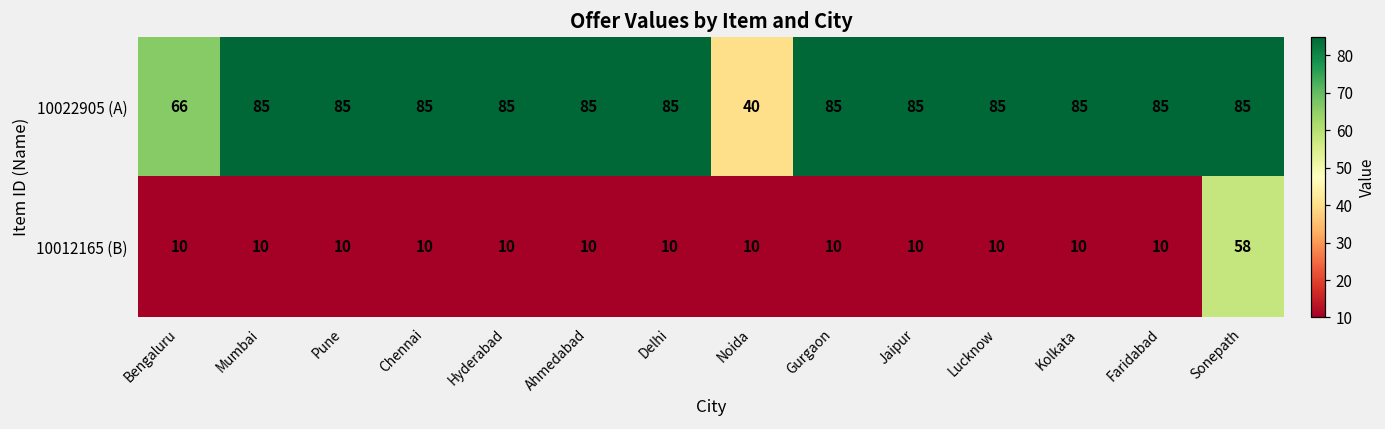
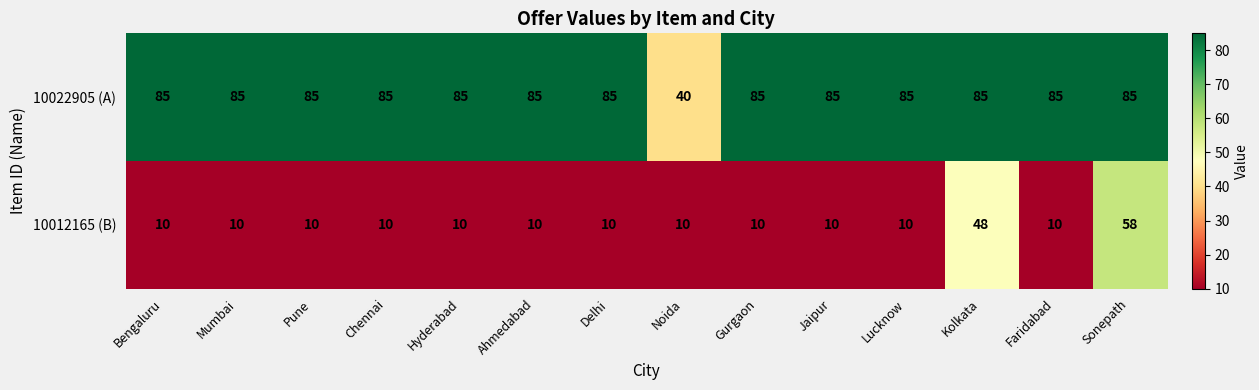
10022905 (A), Bengaluru: 66 -> 85
10012165 (B), Kolkata: 10 -> 48
